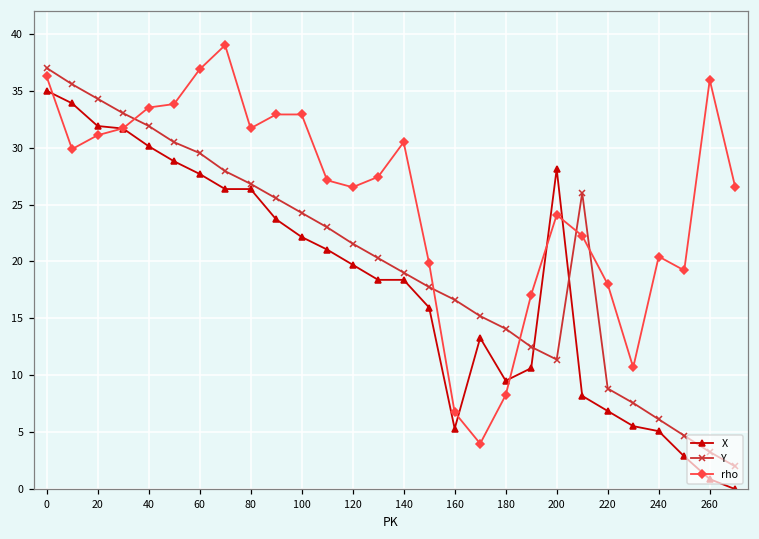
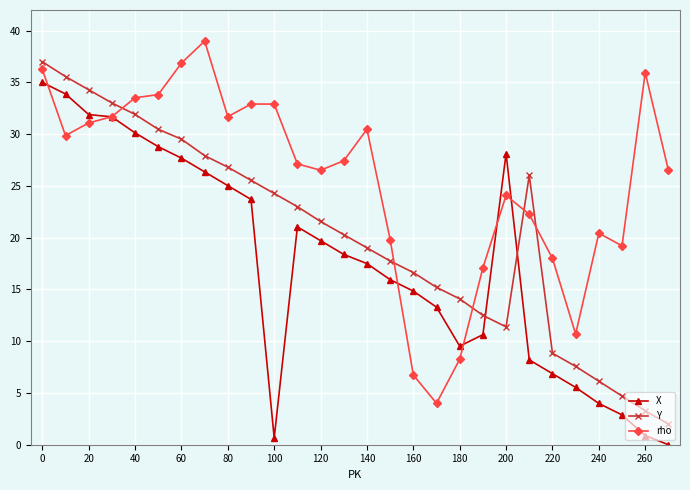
X, 80: 26.4 -> 25.0
X, 100: 22.2 -> 0.7
X, 140: 18.4 -> 17.5
X, 160: 5.3 -> 14.8
X, 240: 5.1 -> 4.0
